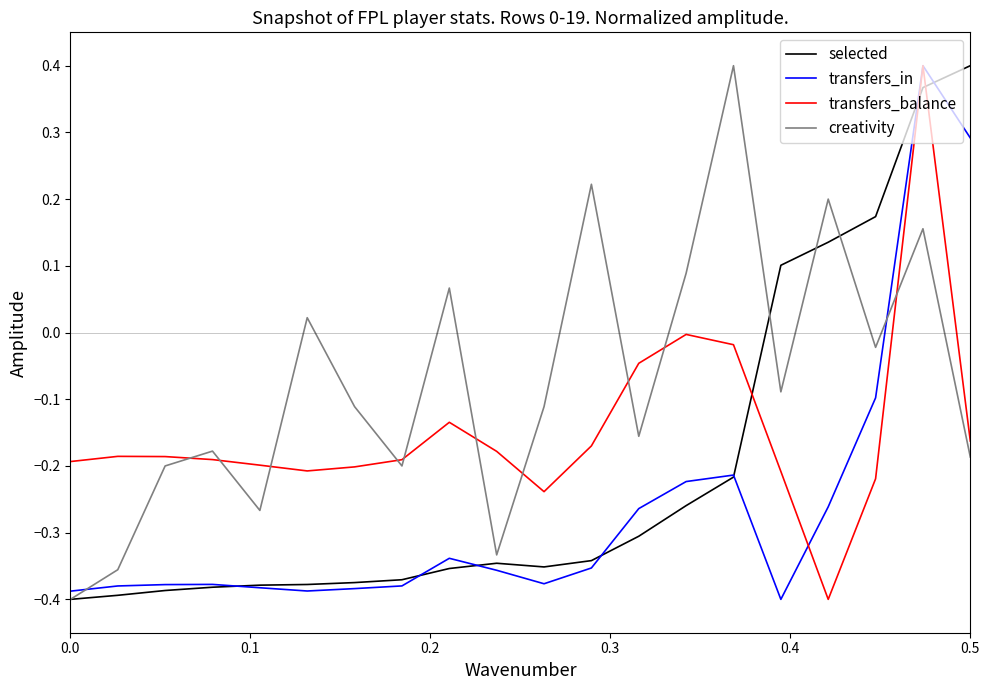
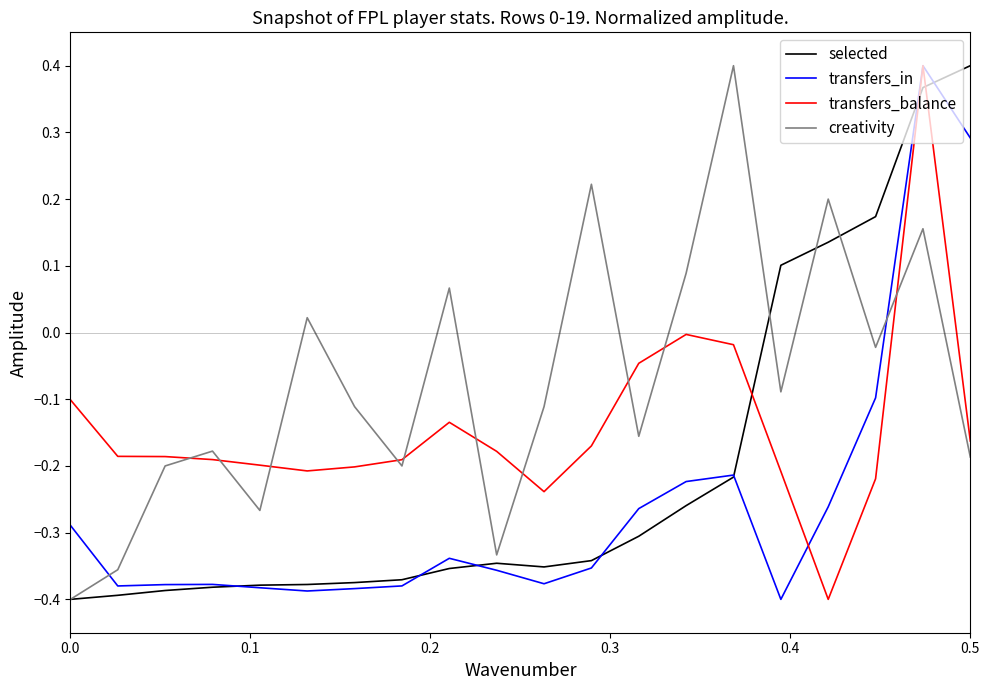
transfers_in, 0.0: -0.39 -> -0.29
transfers_balance, 0.0: -0.19 -> -0.10
